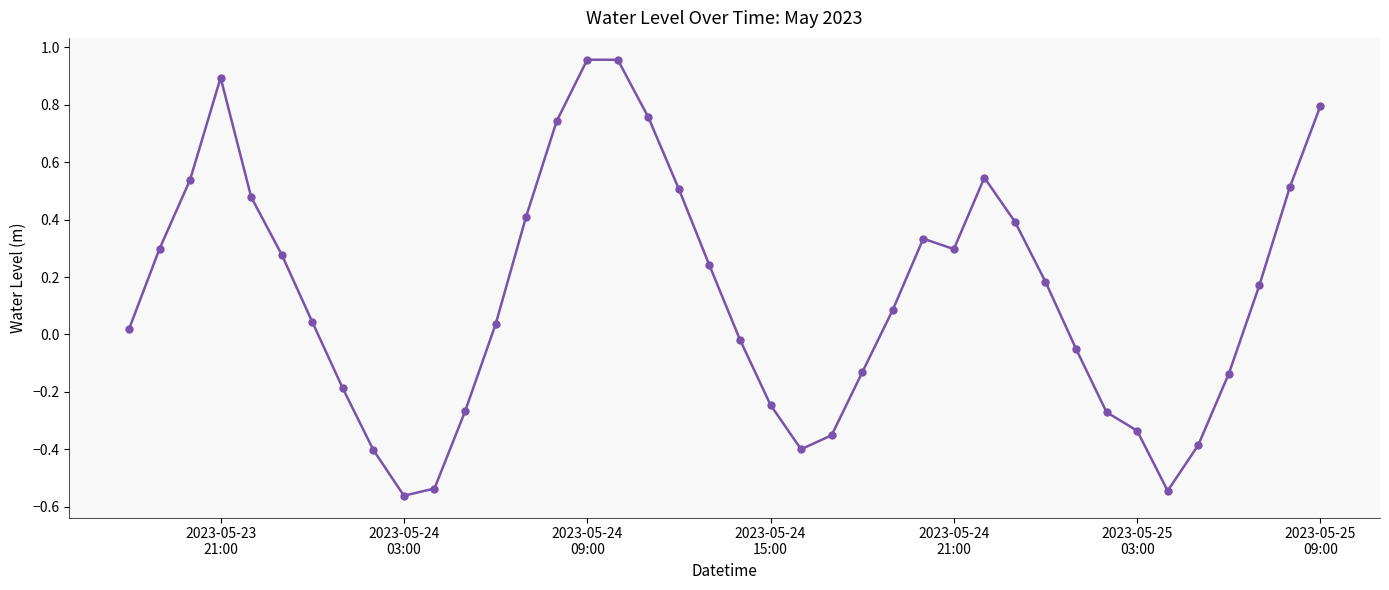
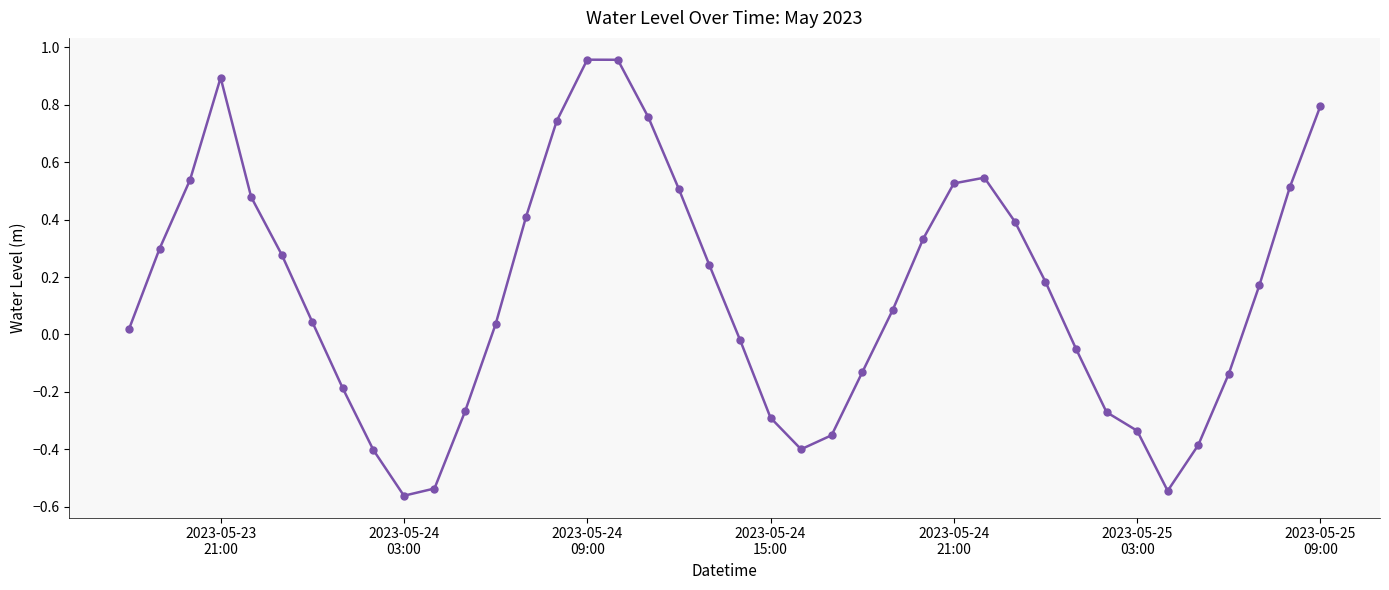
2023-05-24 15:00: -0.25 -> -0.29
2023-05-24 21:00: 0.30 -> 0.53
